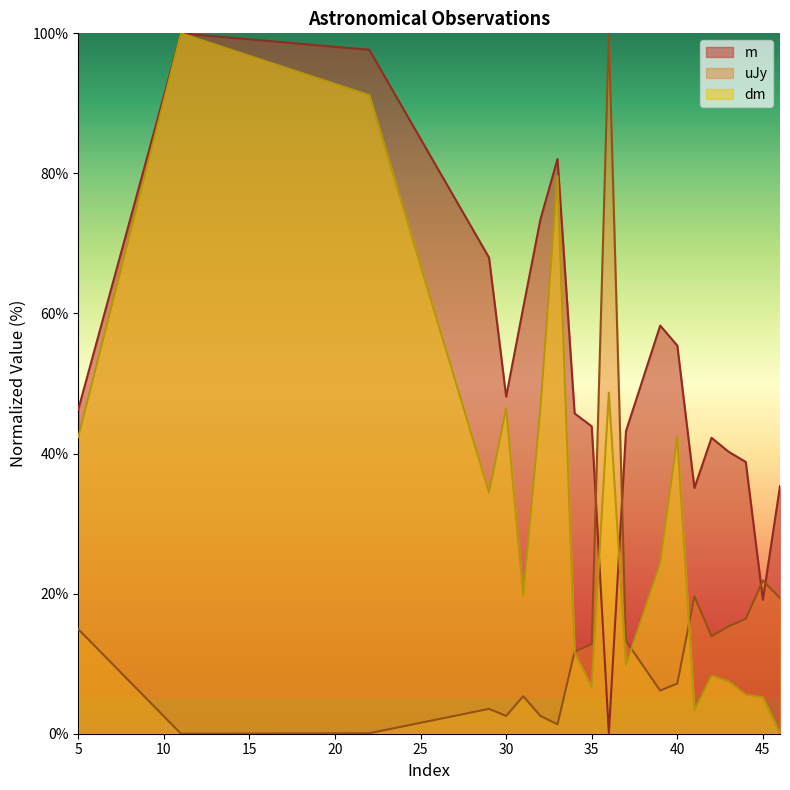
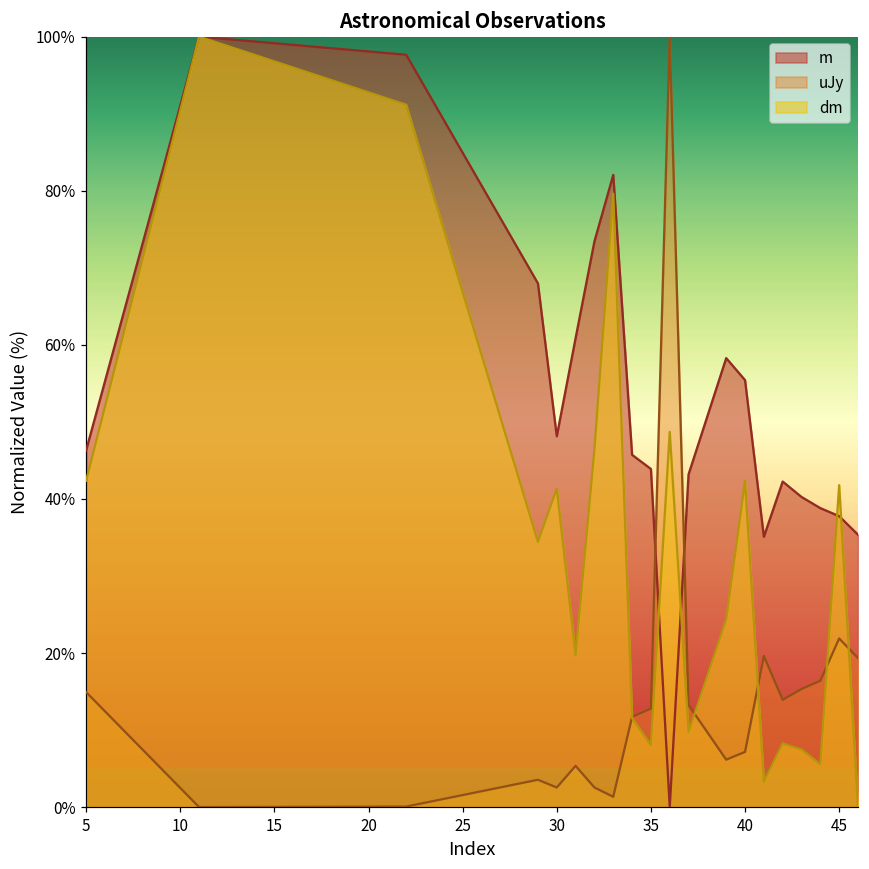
dm, 30: 46% -> 41%
dm, 35: 7% -> 8%
m, 45: 19% -> 38%
dm, 45: 5% -> 42%
